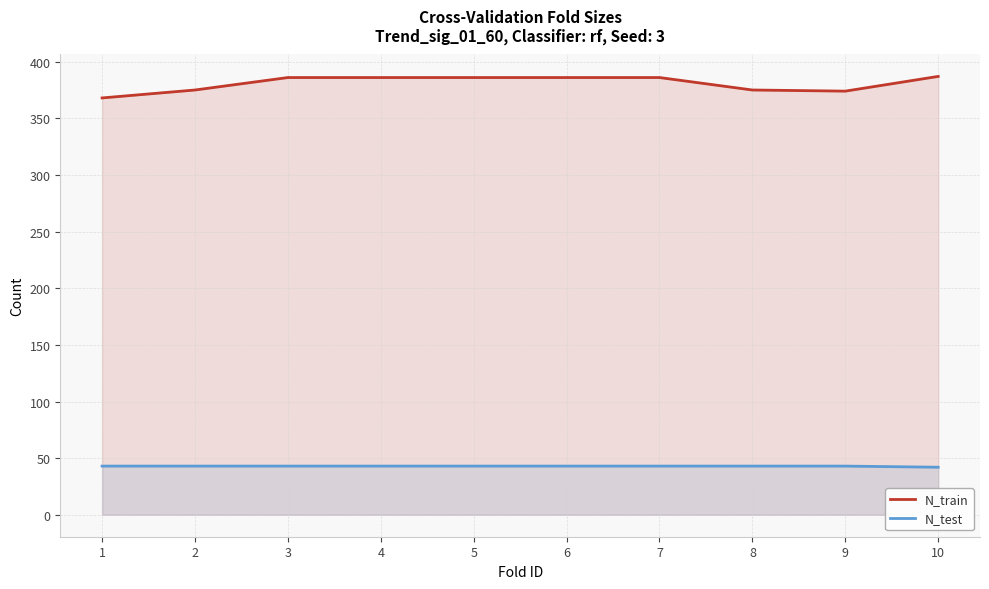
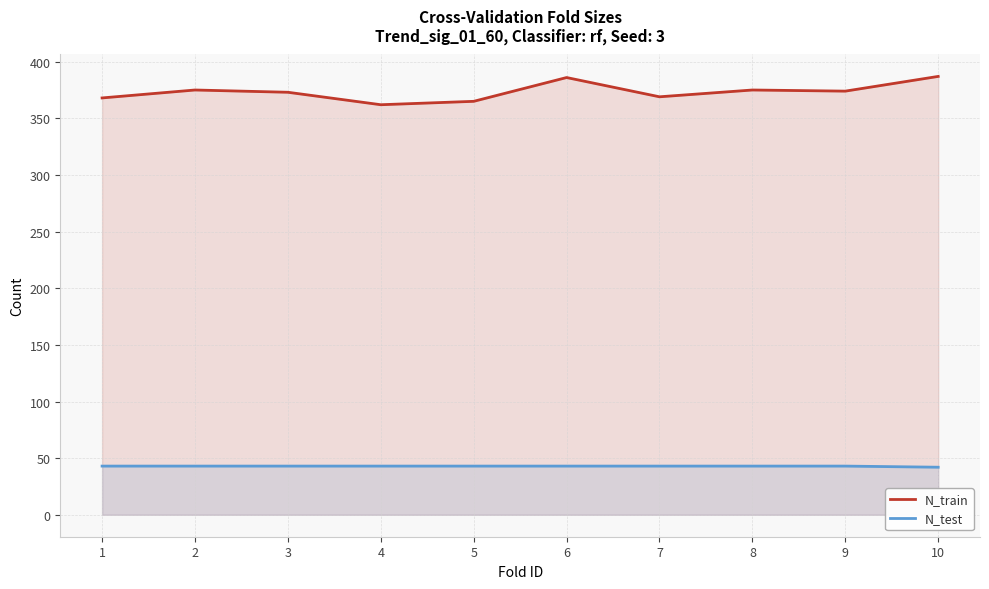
N_train, 3: 386 -> 373
N_train, 4: 386 -> 362
N_train, 5: 386 -> 365
N_train, 7: 386 -> 369
